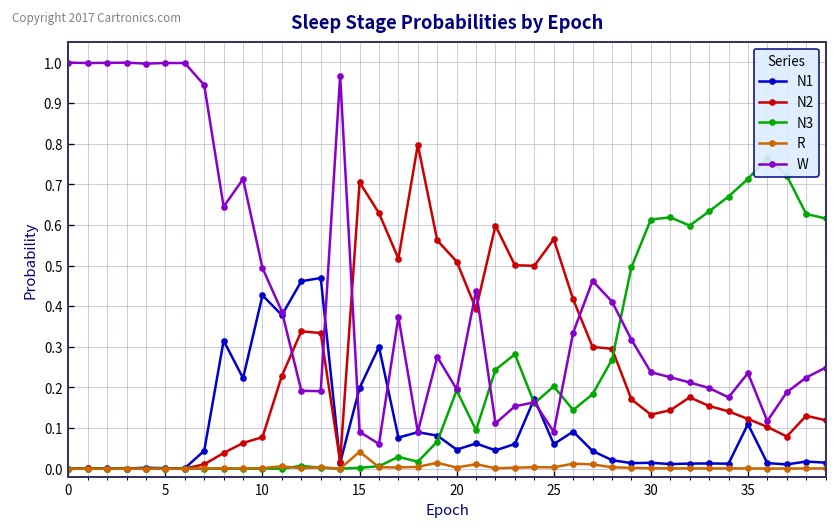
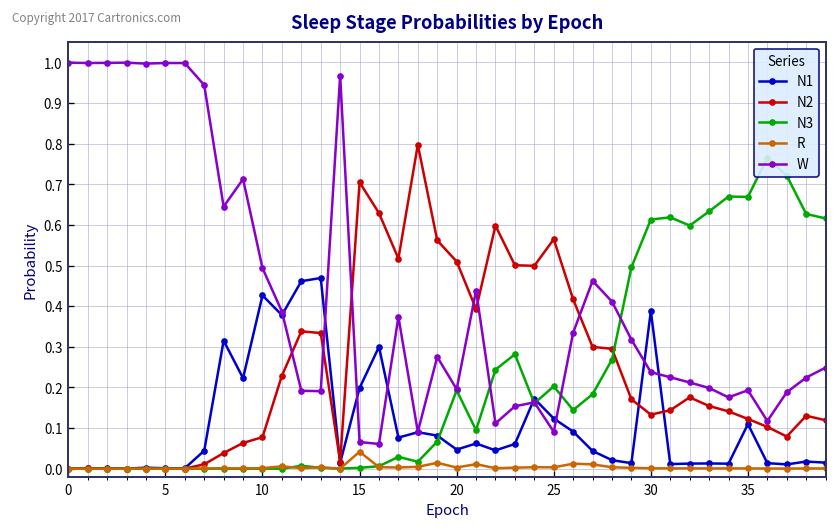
W, 15: 0.09 -> 0.07
N1, 25: 0.06 -> 0.12
N1, 30: 0.01 -> 0.39
N3, 35: 0.71 -> 0.67
W, 35: 0.24 -> 0.19
